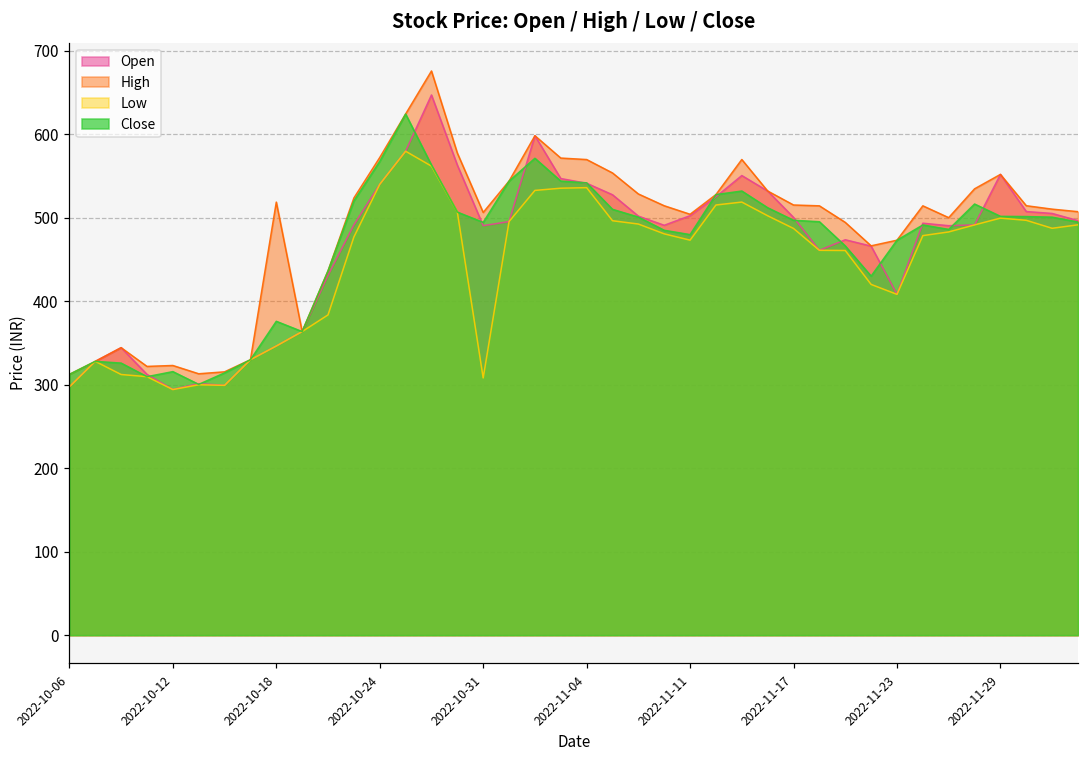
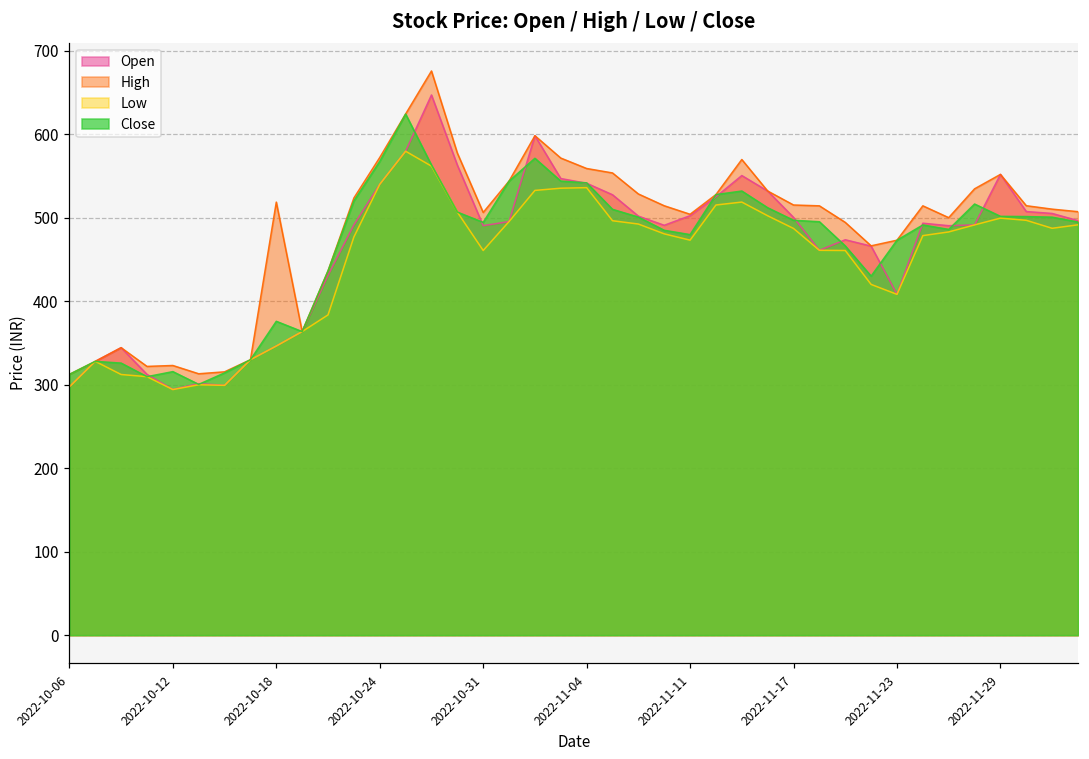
Low, 2022-10-31: 310 -> 460
High, 2022-11-04: 570 -> 560
